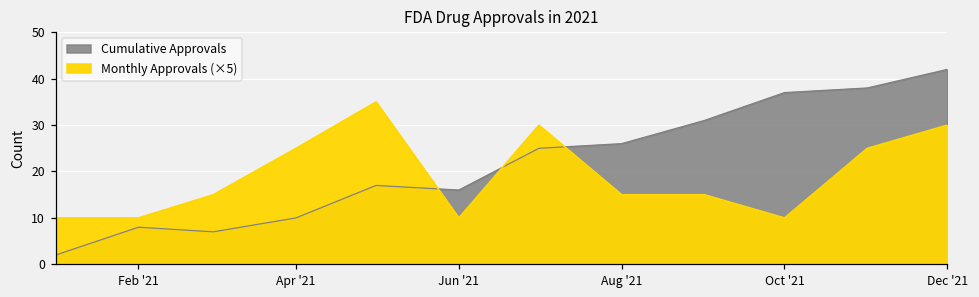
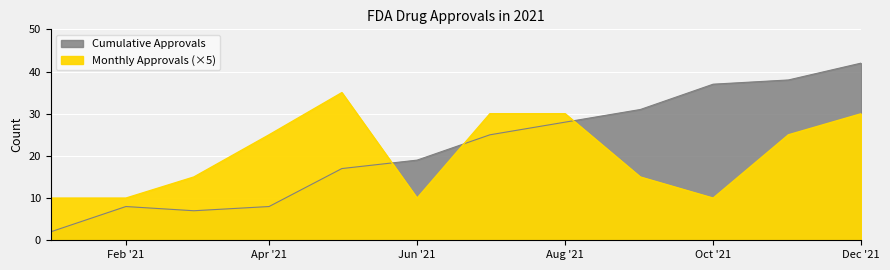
Cumulative Approvals, Apr '21: 10 -> 8
Cumulative Approvals, Jun '21: 16 -> 19
Cumulative Approvals, Aug '21: 26 -> 28
Monthly Approvals (×5), Aug '21: 15 -> 30
